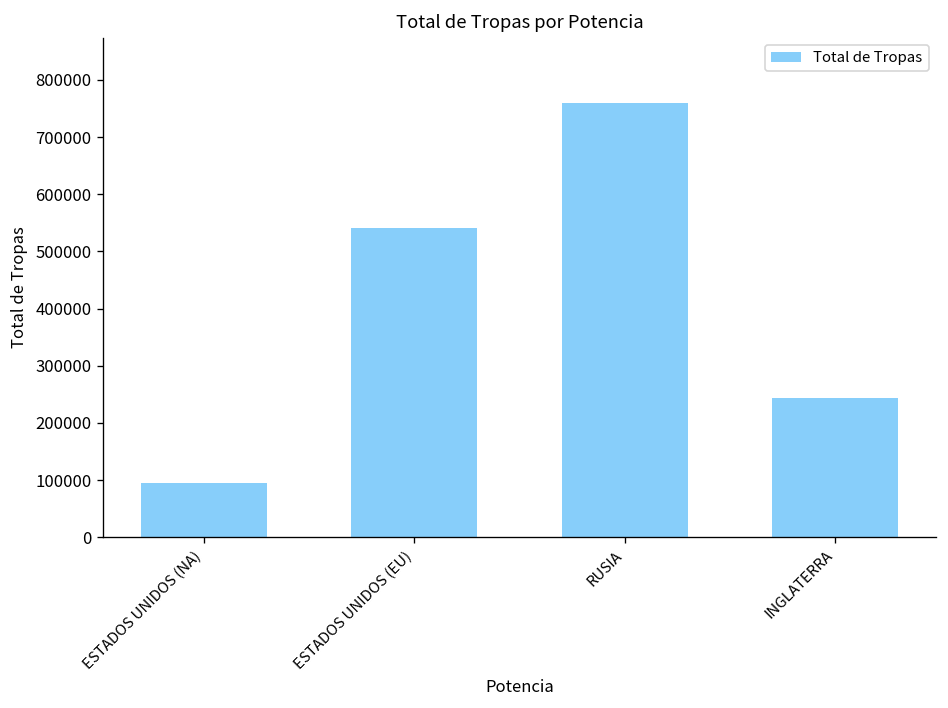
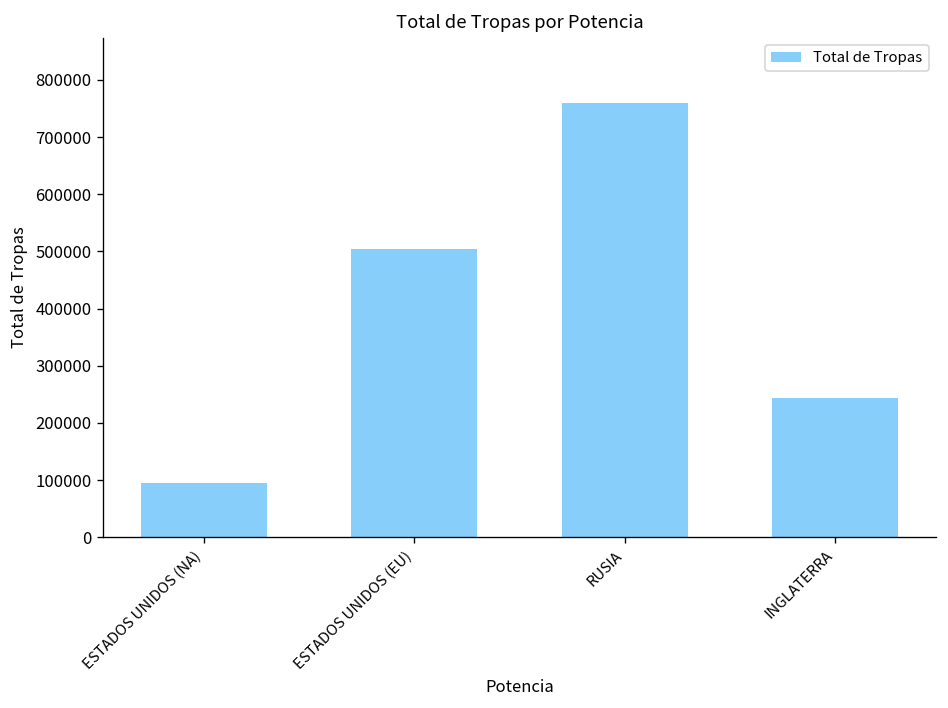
ESTADOS UNIDOS (EU): 540000 -> 500000
